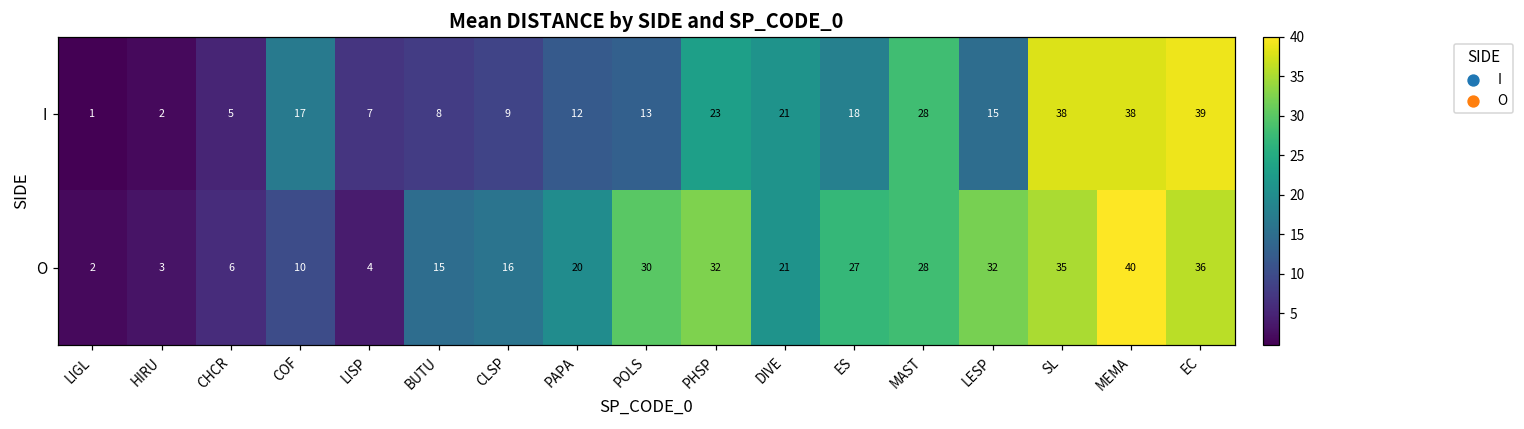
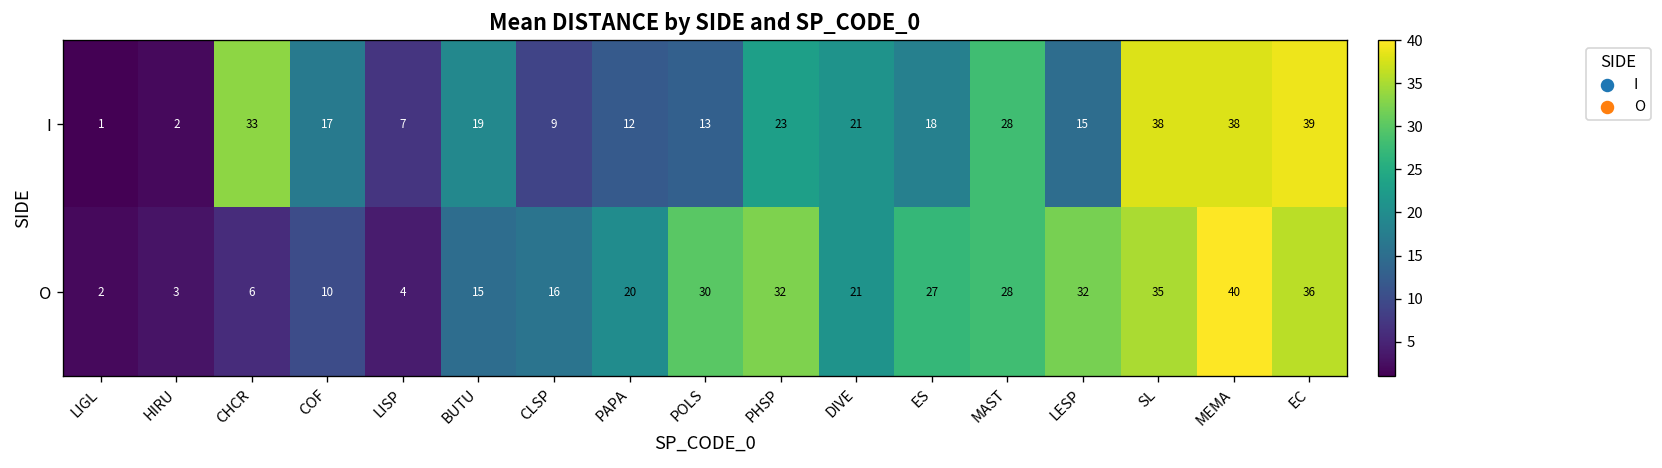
I, CHCR: 5 -> 33
I, BUTU: 8 -> 19
